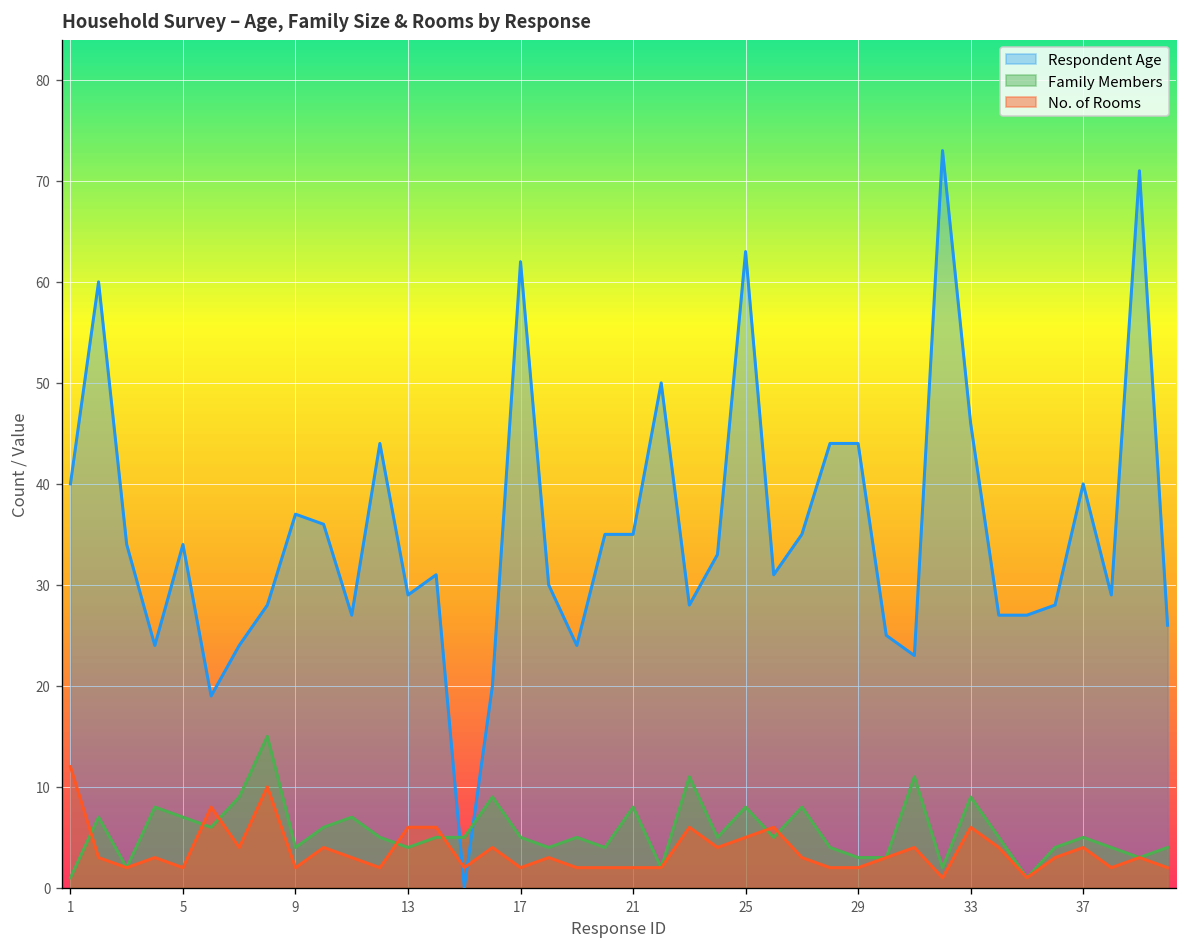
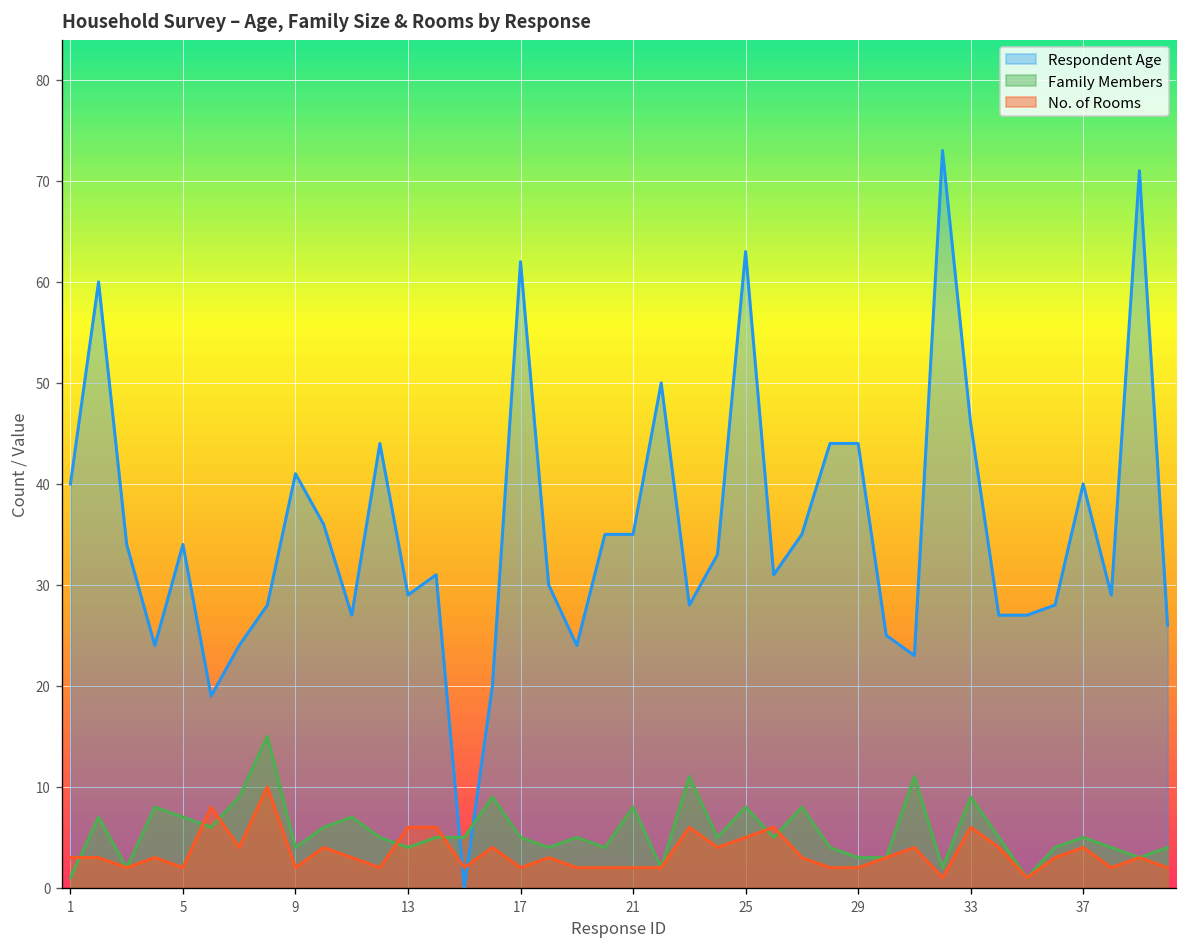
No. of Rooms, 1: 12 -> 3
Respondent Age, 9: 37 -> 41
